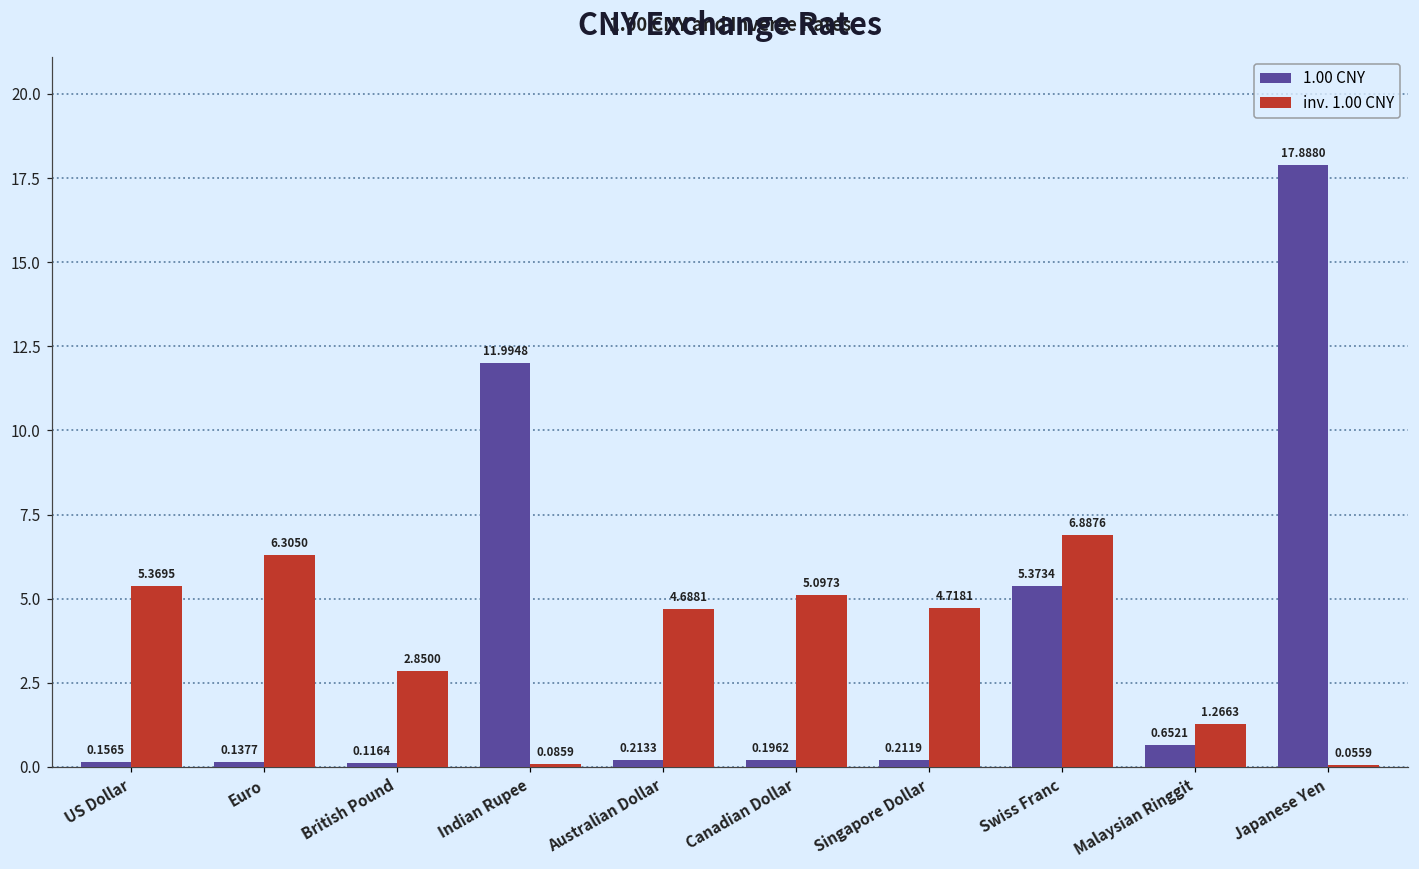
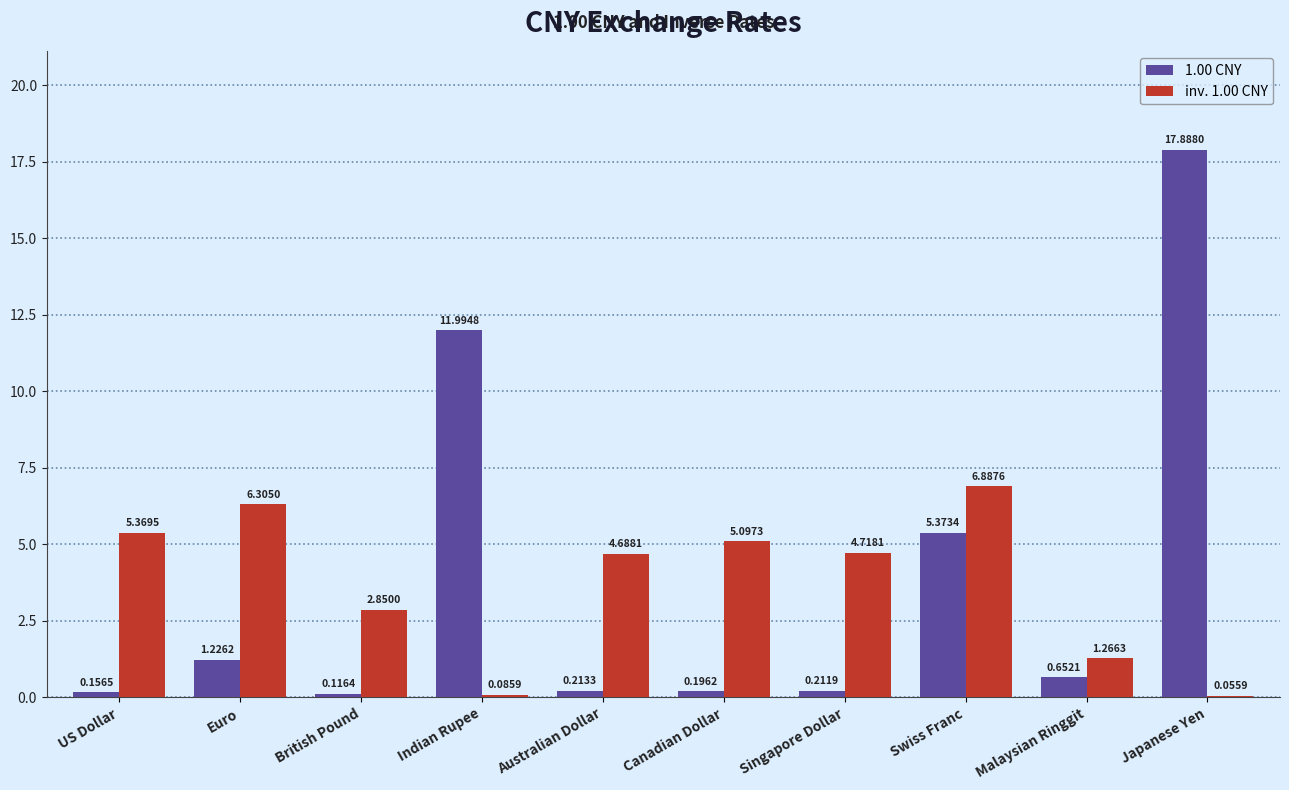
1.00 CNY, Euro: 0.1377 -> 1.2262
